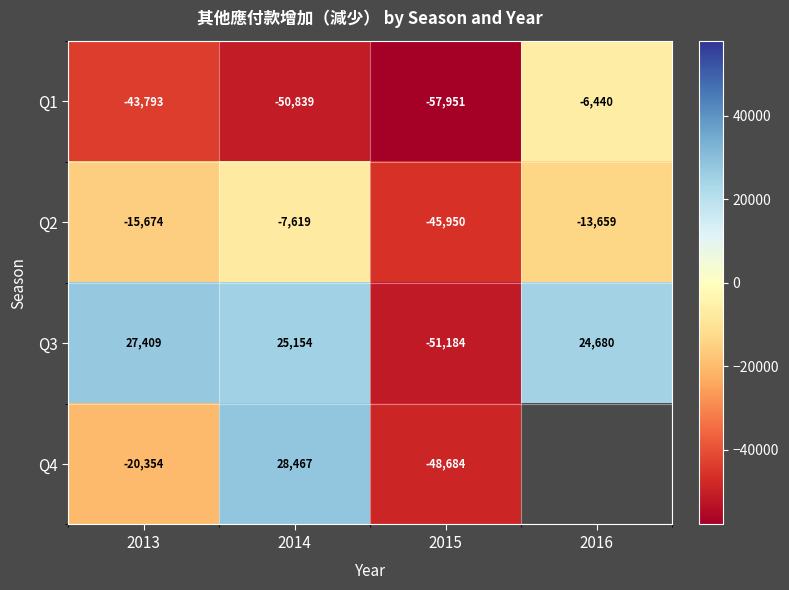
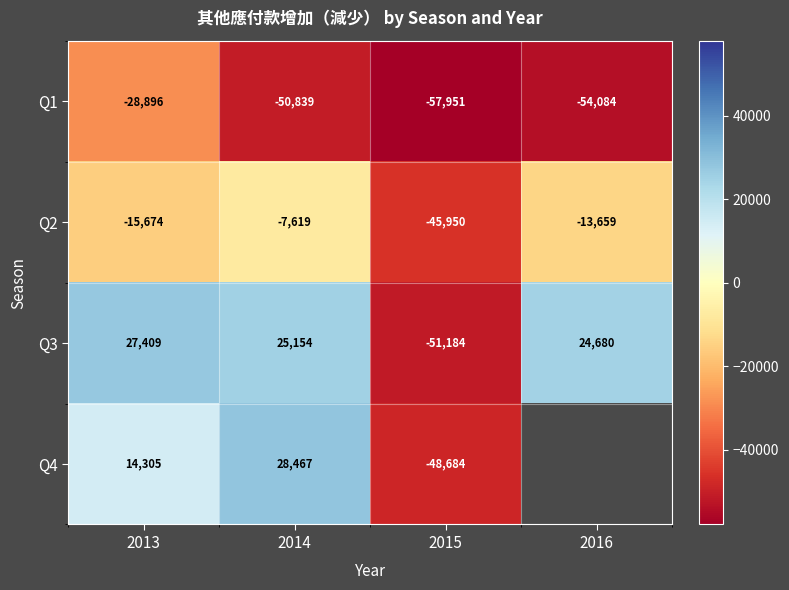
Q1, 2013: -43,793 -> -28,896
Q1, 2016: -6,440 -> -54,084
Q4, 2013: -20,354 -> 14,305
